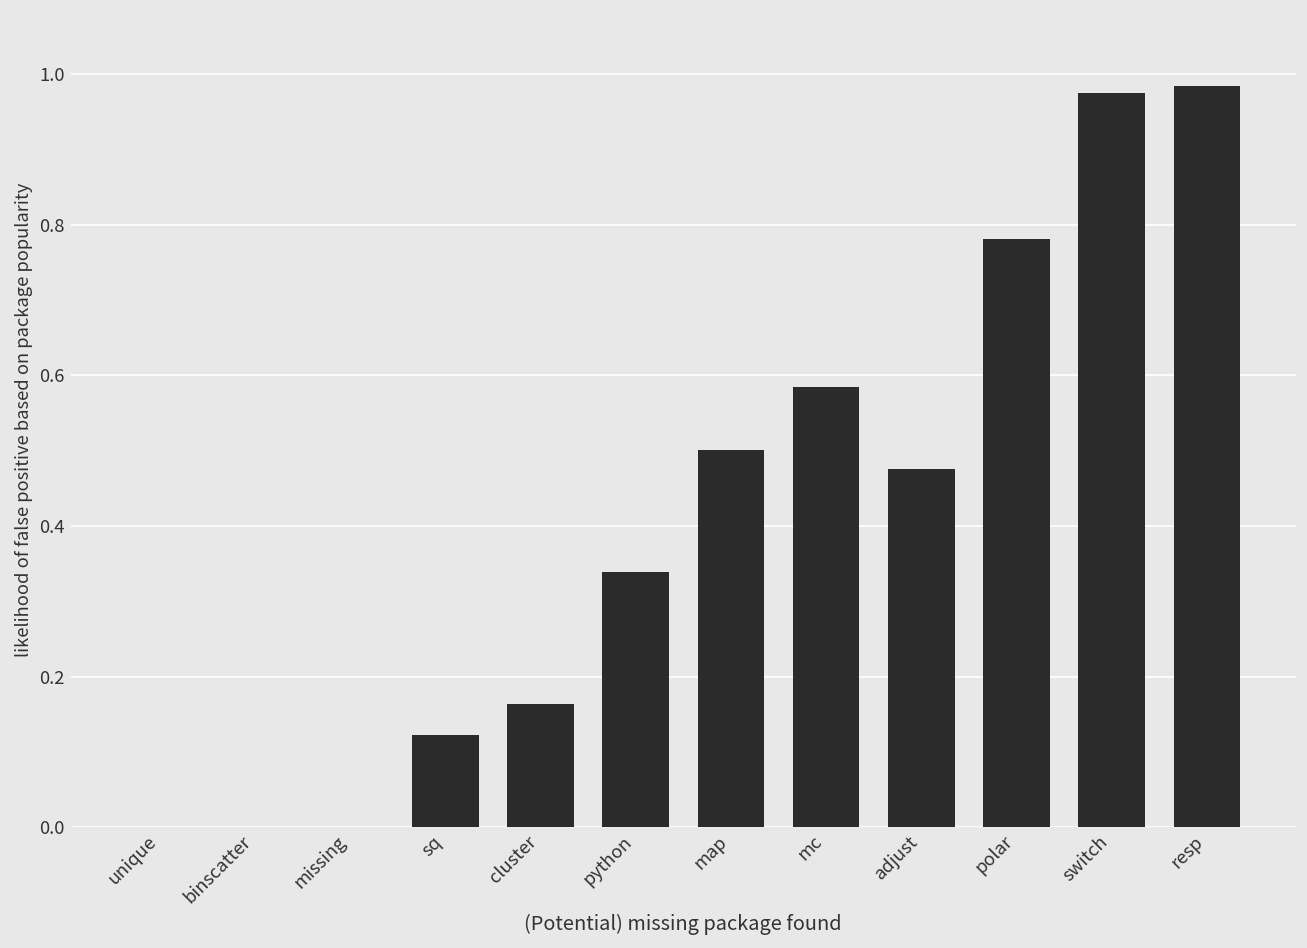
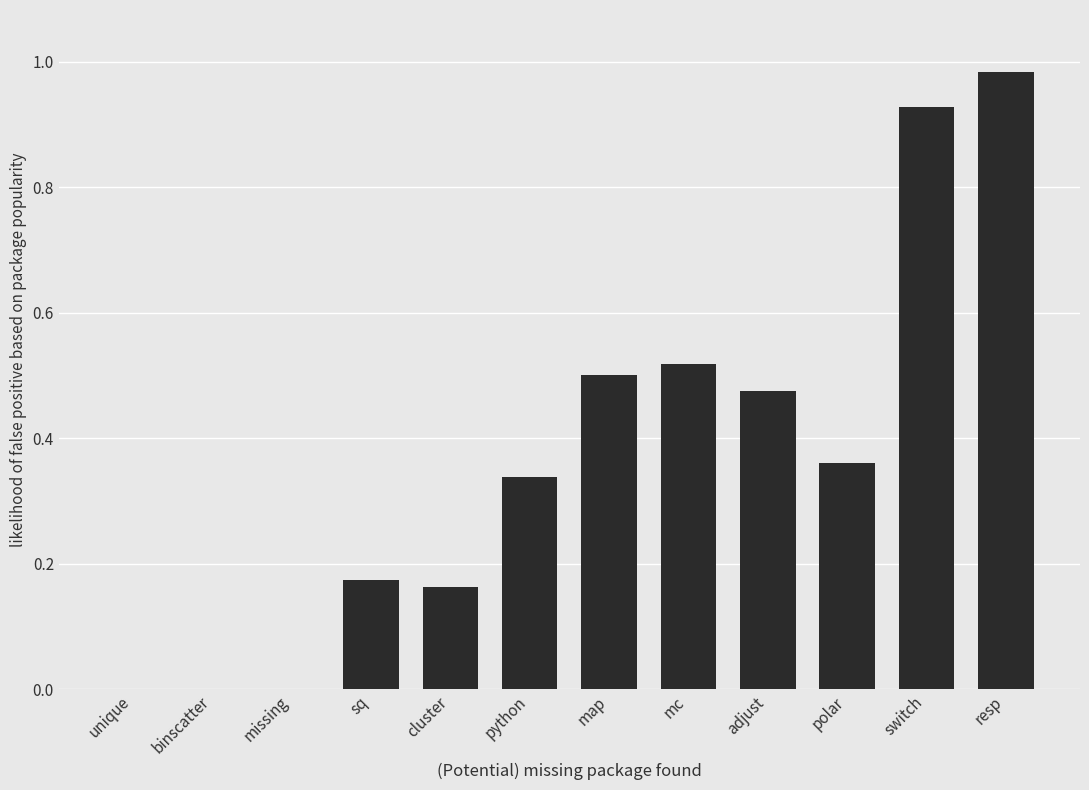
sq: 0.12 -> 0.17
mc: 0.58 -> 0.52
polar: 0.78 -> 0.36
switch: 0.97 -> 0.93
